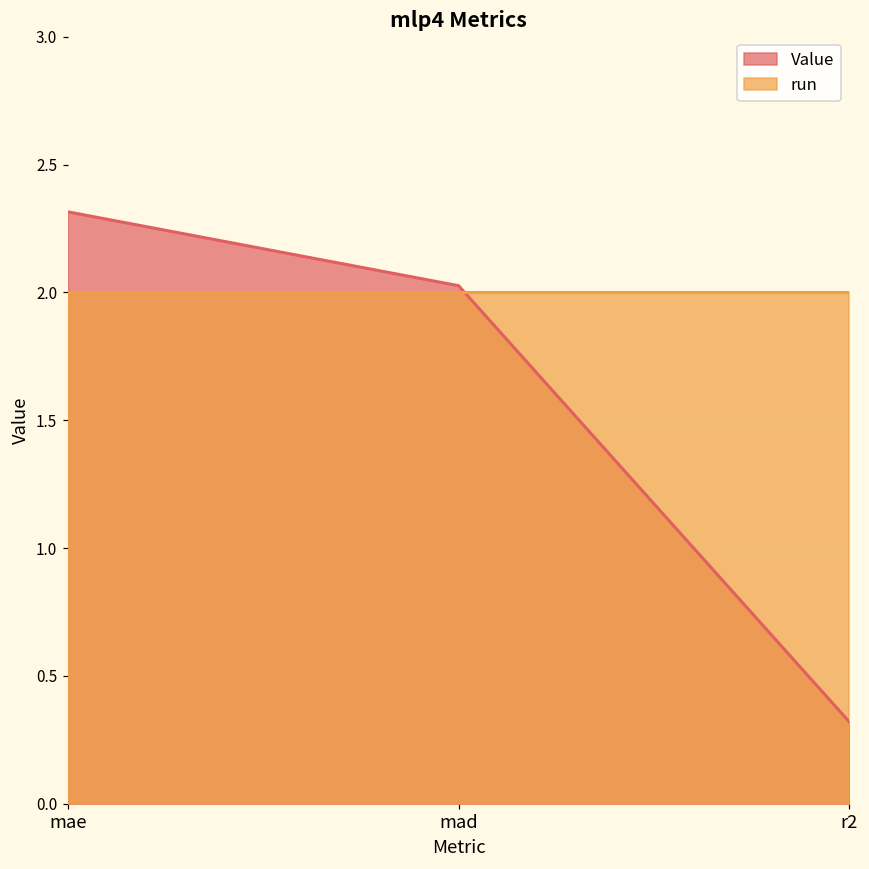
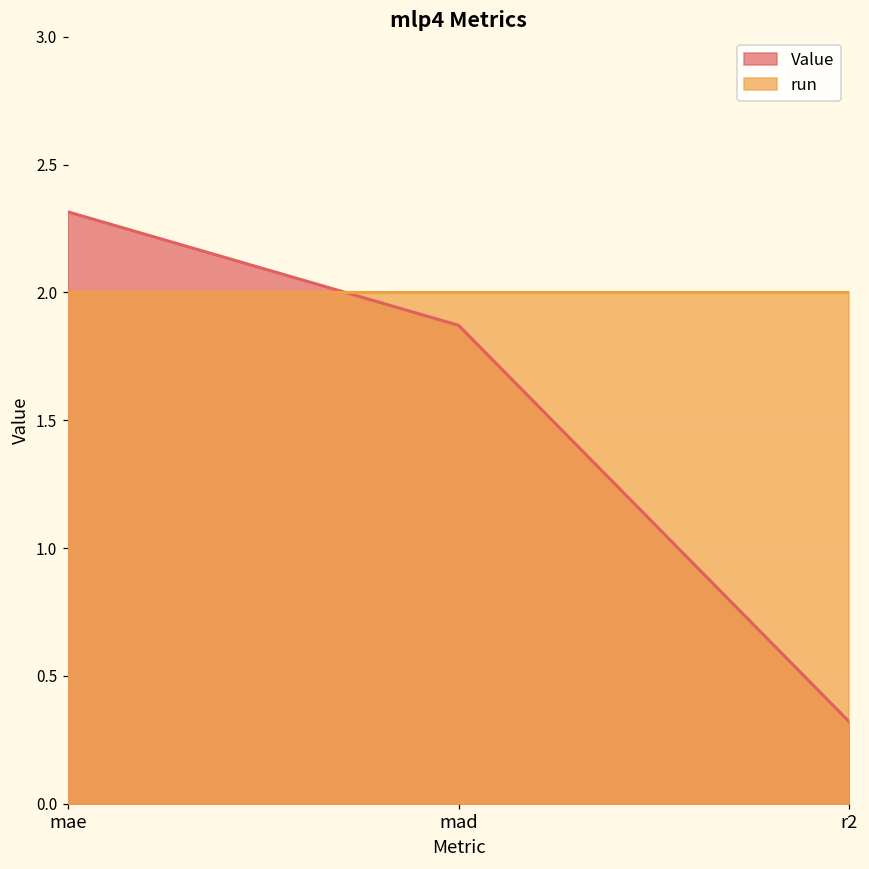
Value, mad: 2.03 -> 1.87
